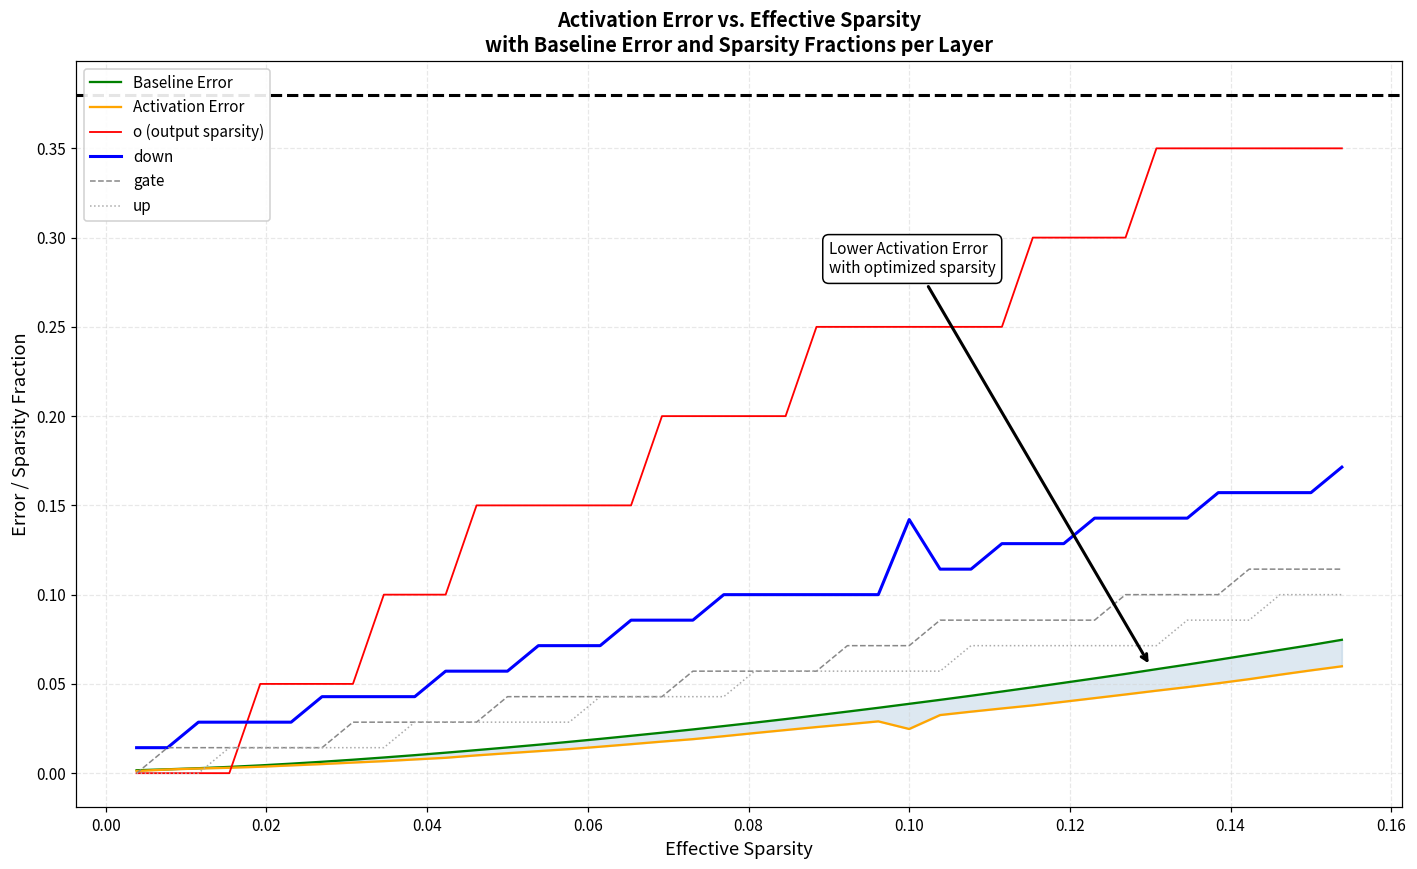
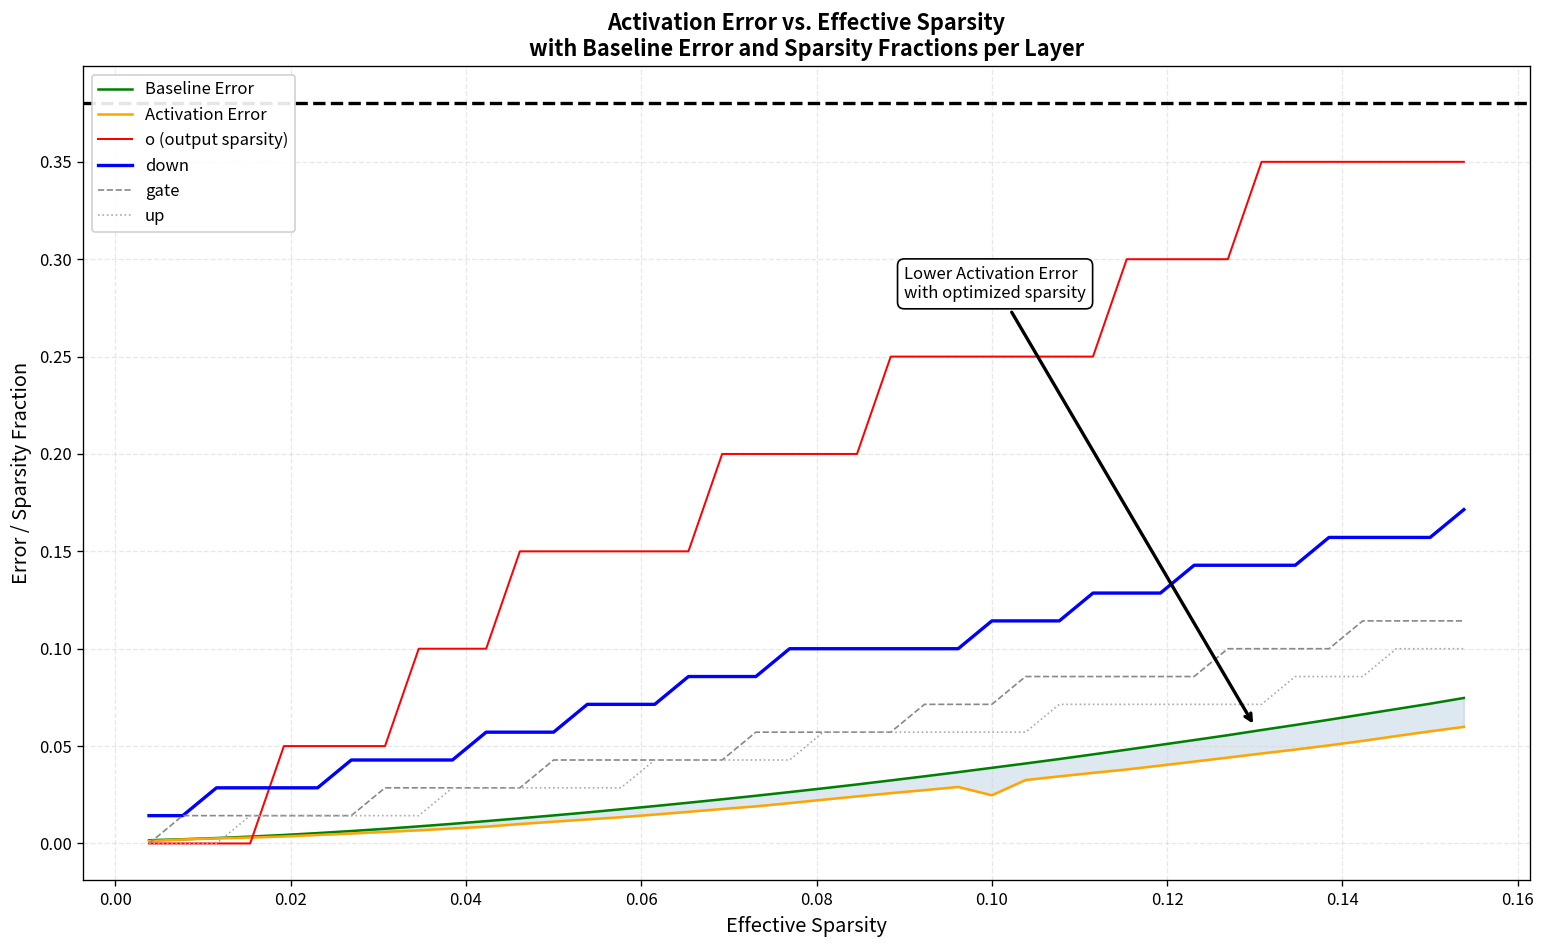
down, 0.10: 0.142 -> 0.114
